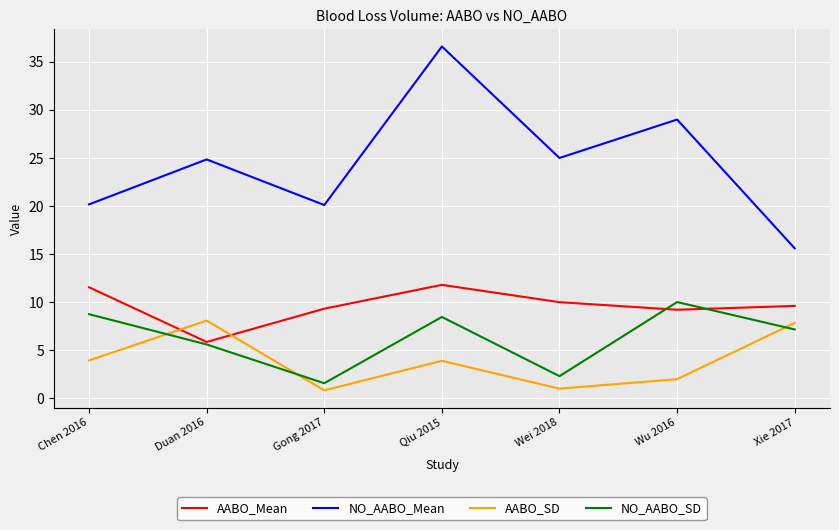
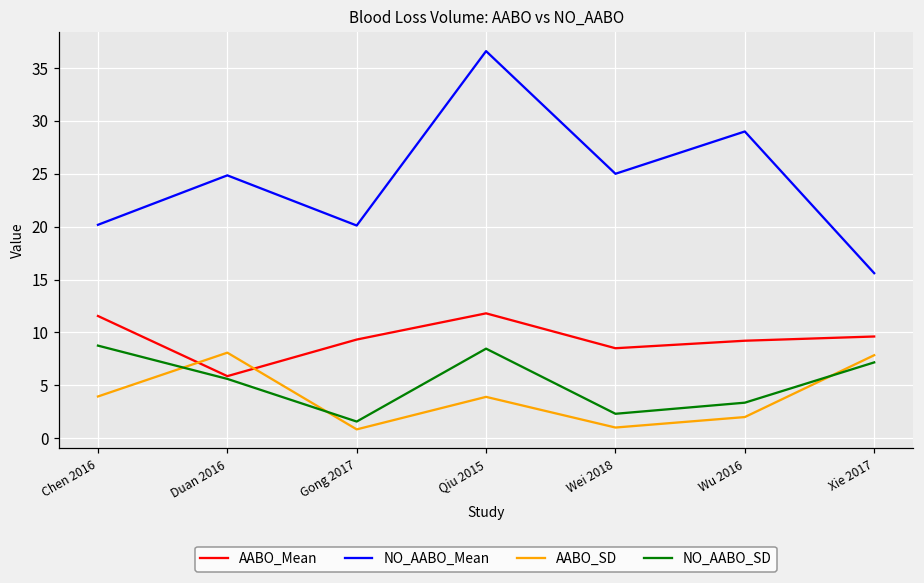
AABO_Mean, Wei 2018: 10 -> 9
NO_AABO_SD, Wu 2016: 10 -> 3
